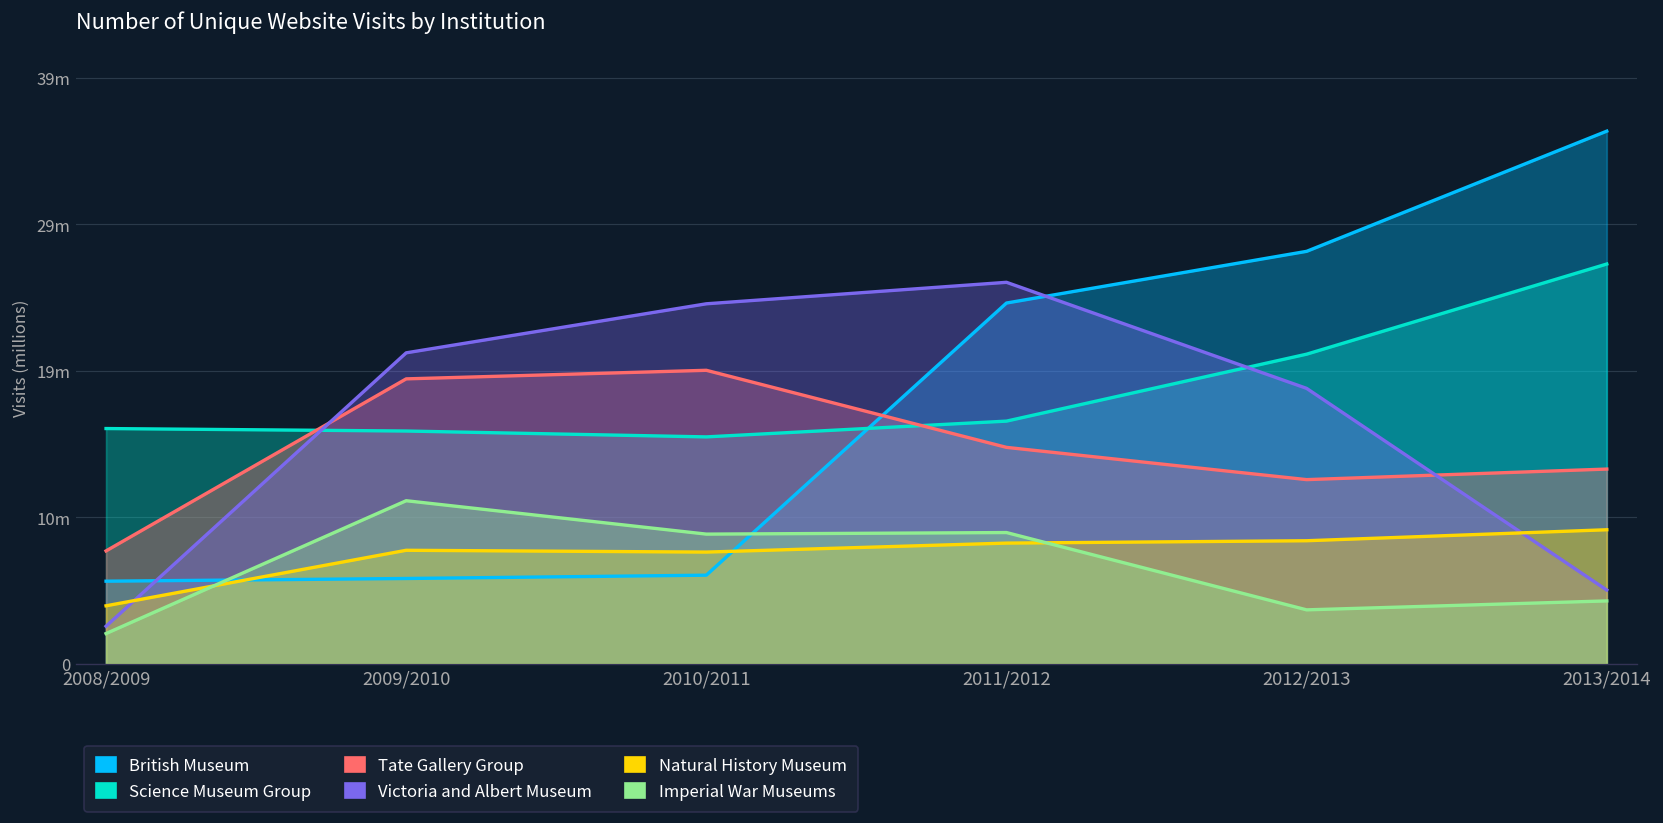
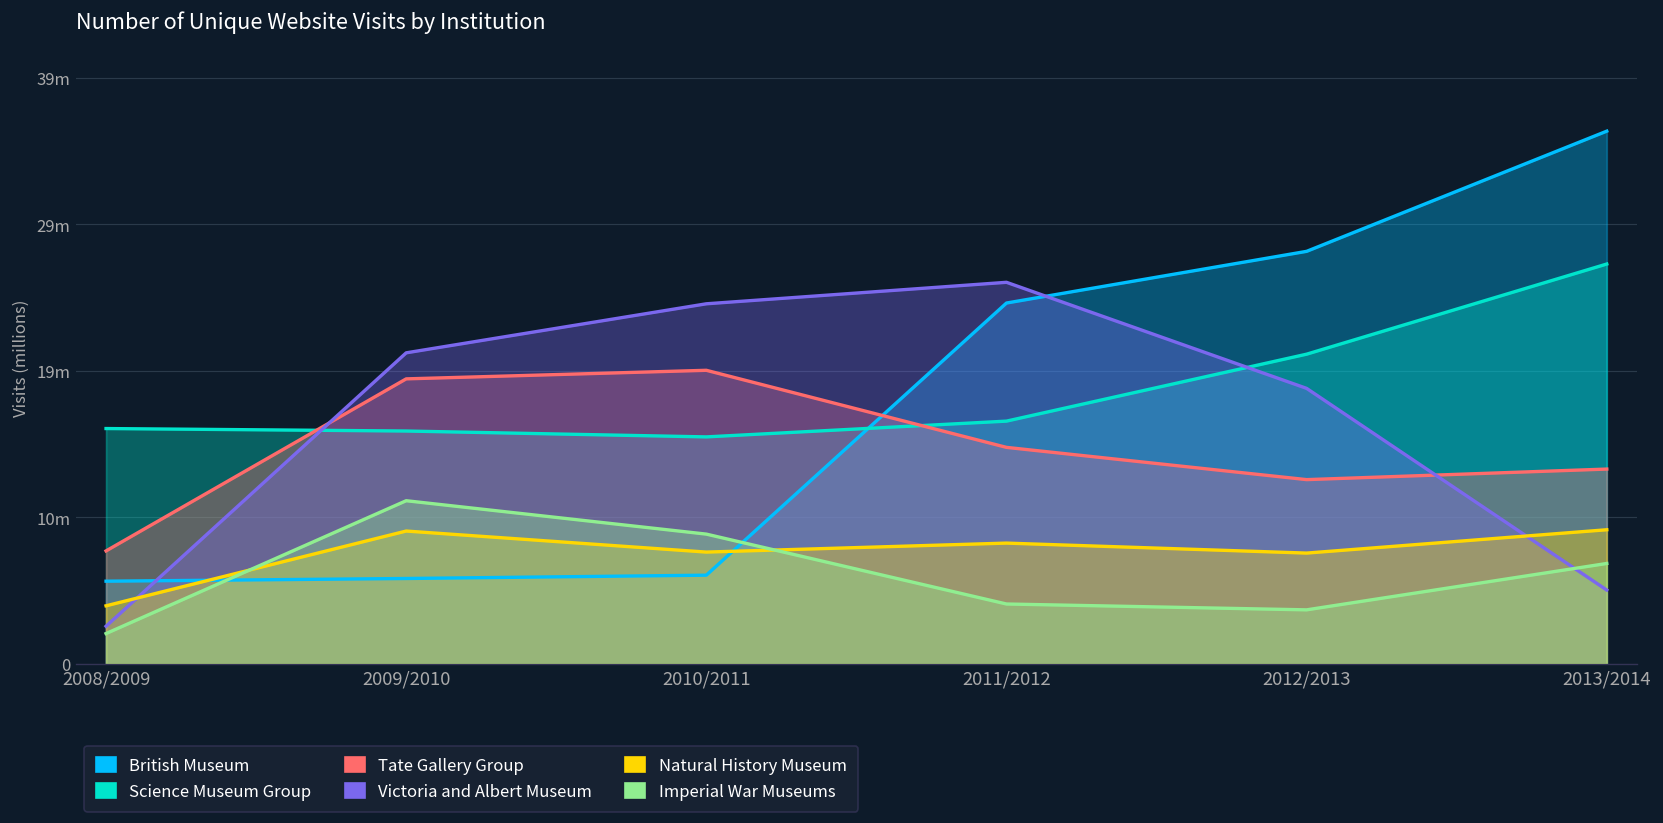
Natural History Museum, 2009/2010: 7.5m -> 8.8m
Imperial War Museums, 2011/2012: 8.7m -> 4.0m
Natural History Museum, 2012/2013: 8.1m -> 7.3m
Imperial War Museums, 2013/2014: 4.2m -> 6.6m
